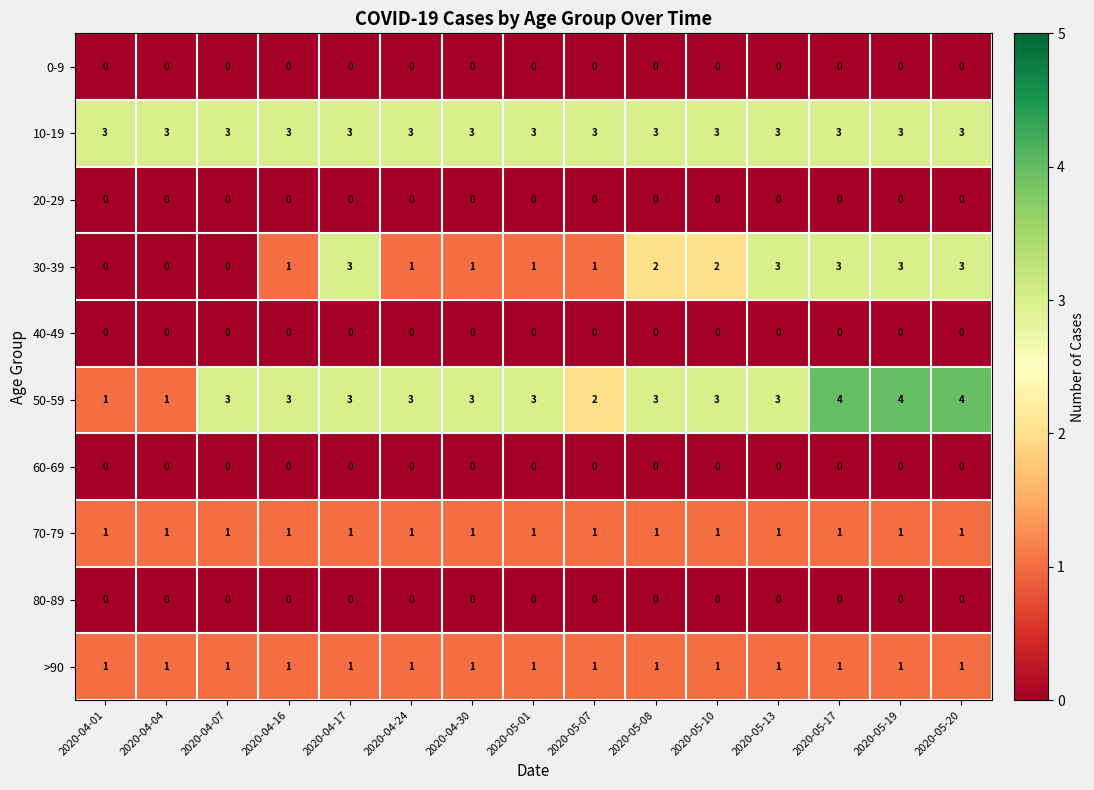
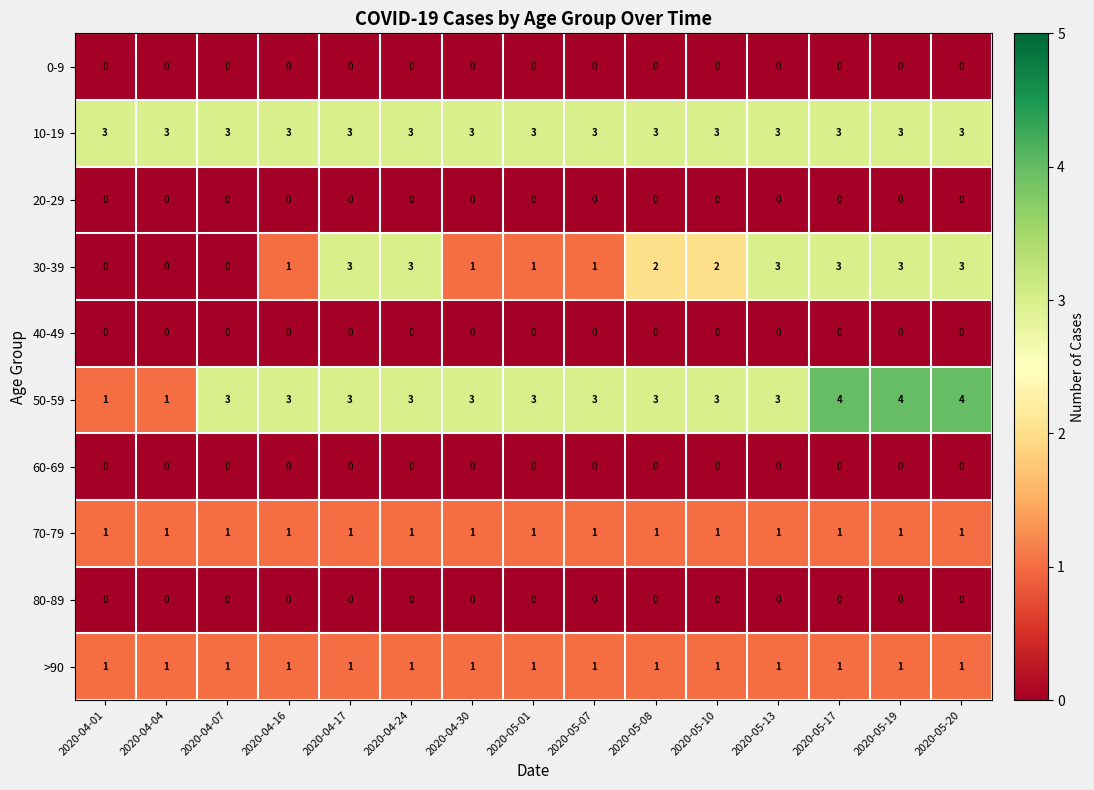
30-39, 2020-04-24: 1 -> 3
50-59, 2020-05-07: 2 -> 3
